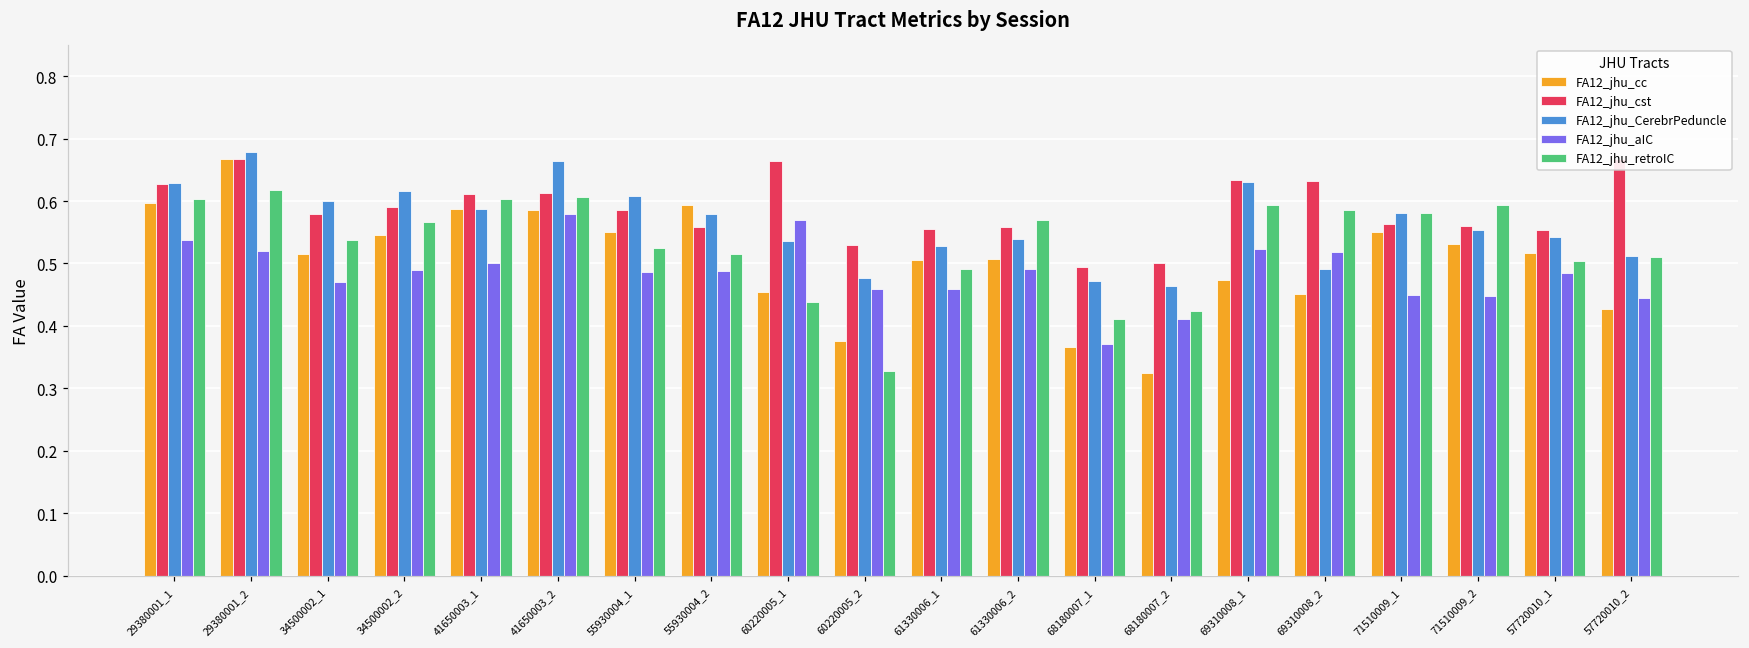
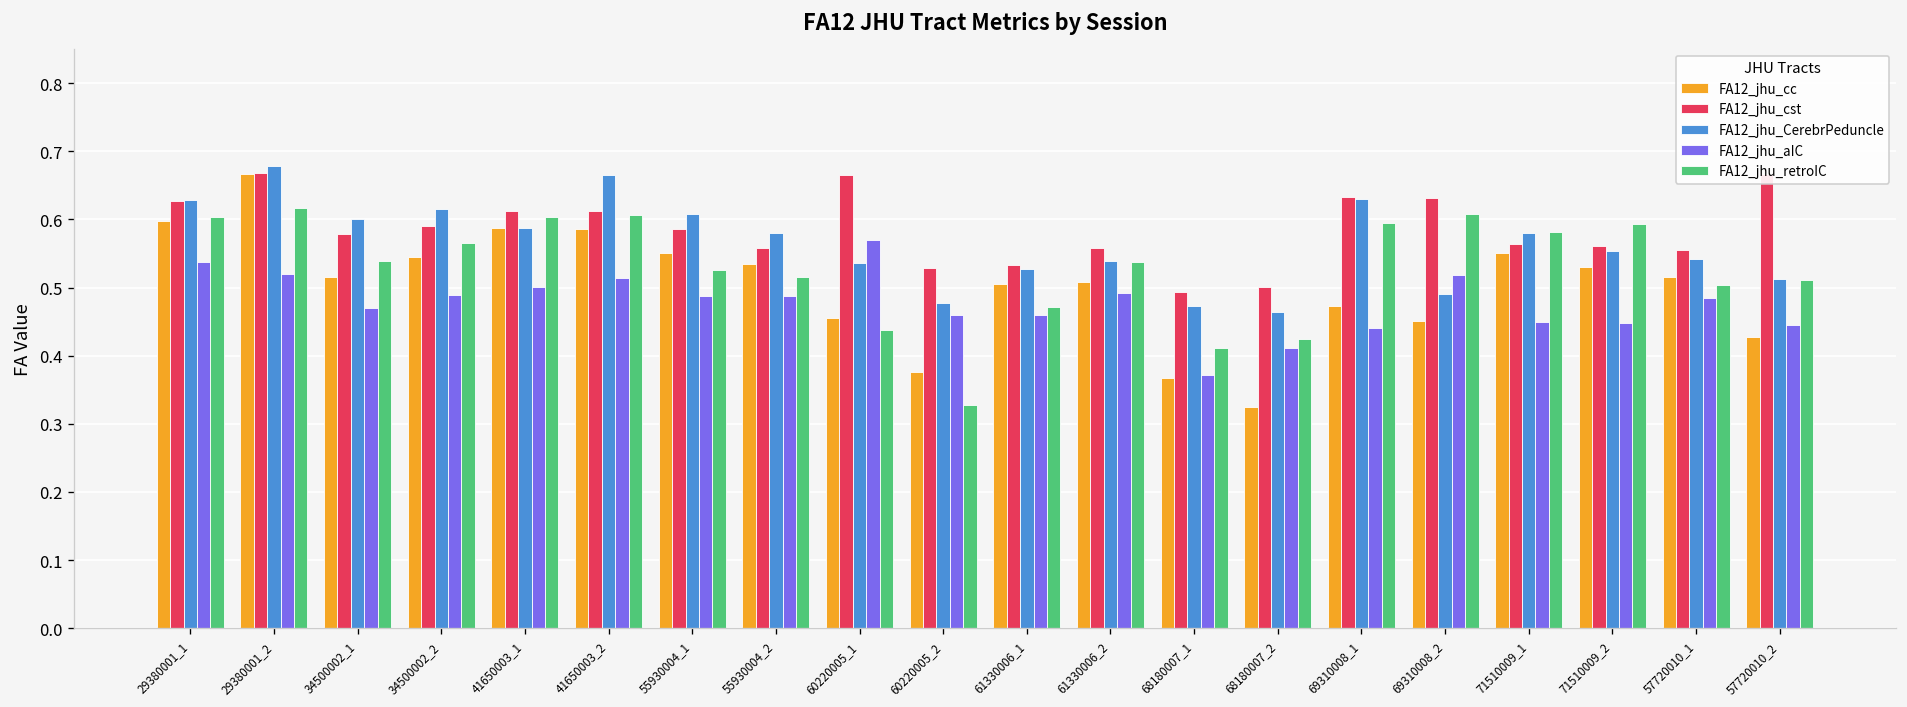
FA12_jhu_aIC, 41650003_2: 0.58 -> 0.51
FA12_jhu_cc, 55930004_2: 0.59 -> 0.53
FA12_jhu_cst, 61330006_1: 0.56 -> 0.53
FA12_jhu_retroIC, 61330006_1: 0.49 -> 0.47
FA12_jhu_retroIC, 61330006_2: 0.57 -> 0.54
FA12_jhu_aIC, 69310008_1: 0.52 -> 0.44
FA12_jhu_retroIC, 69310008_2: 0.59 -> 0.61
